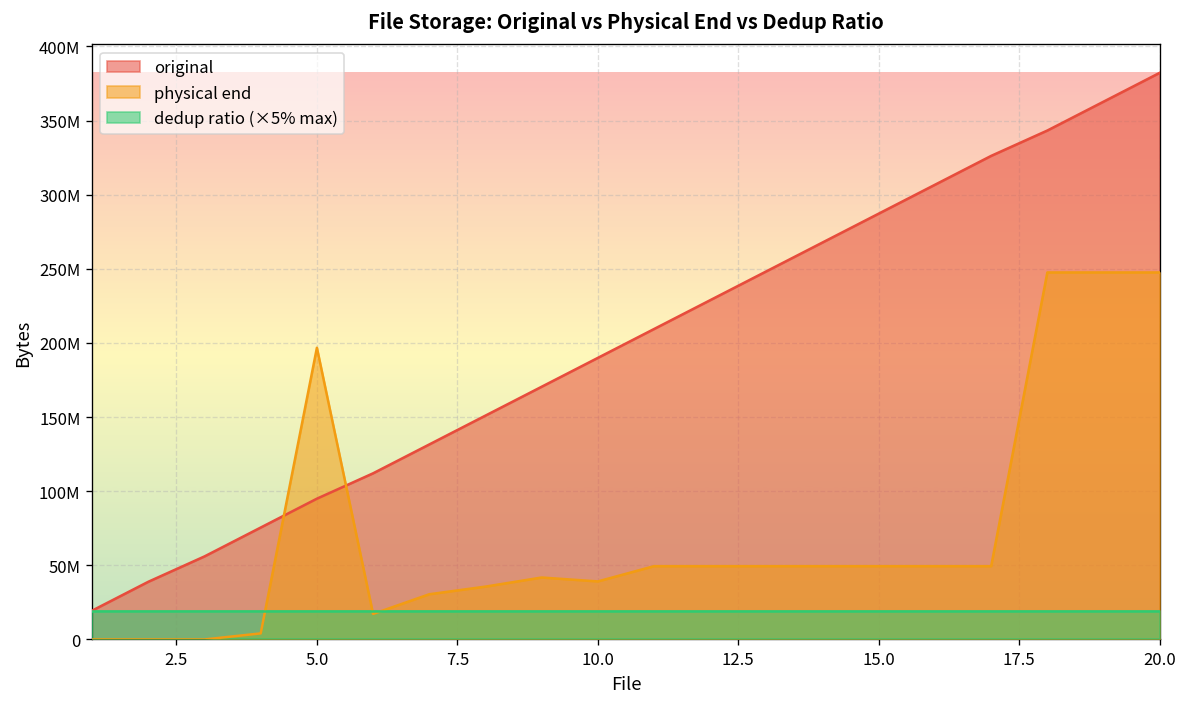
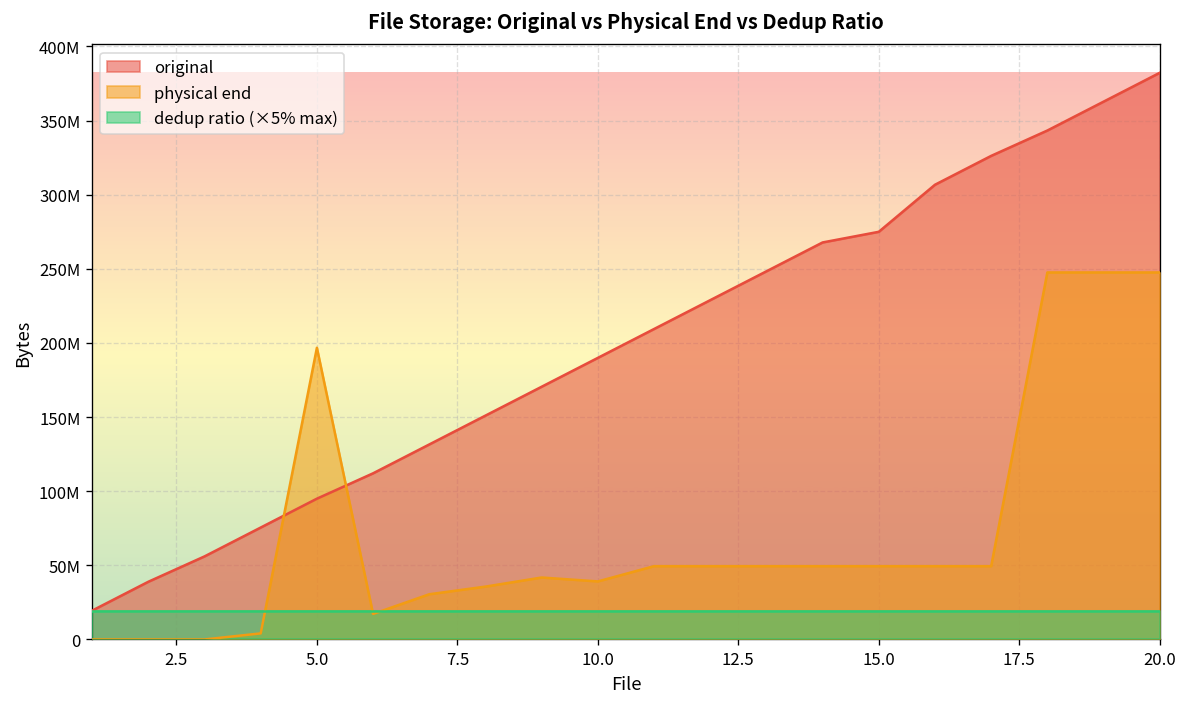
original, 15.0: 287000000 -> 275000000
